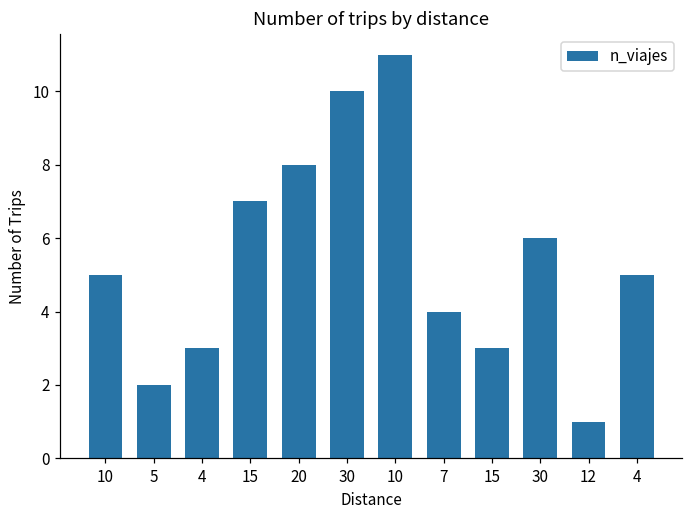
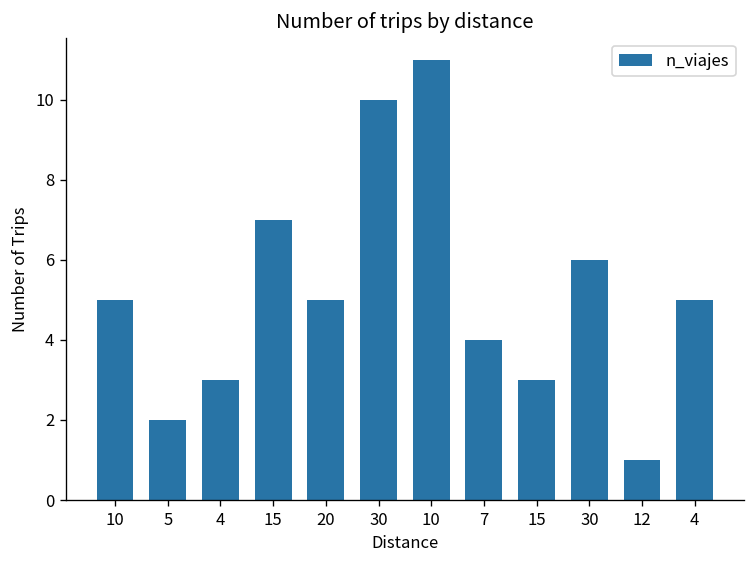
20: 8 -> 5
